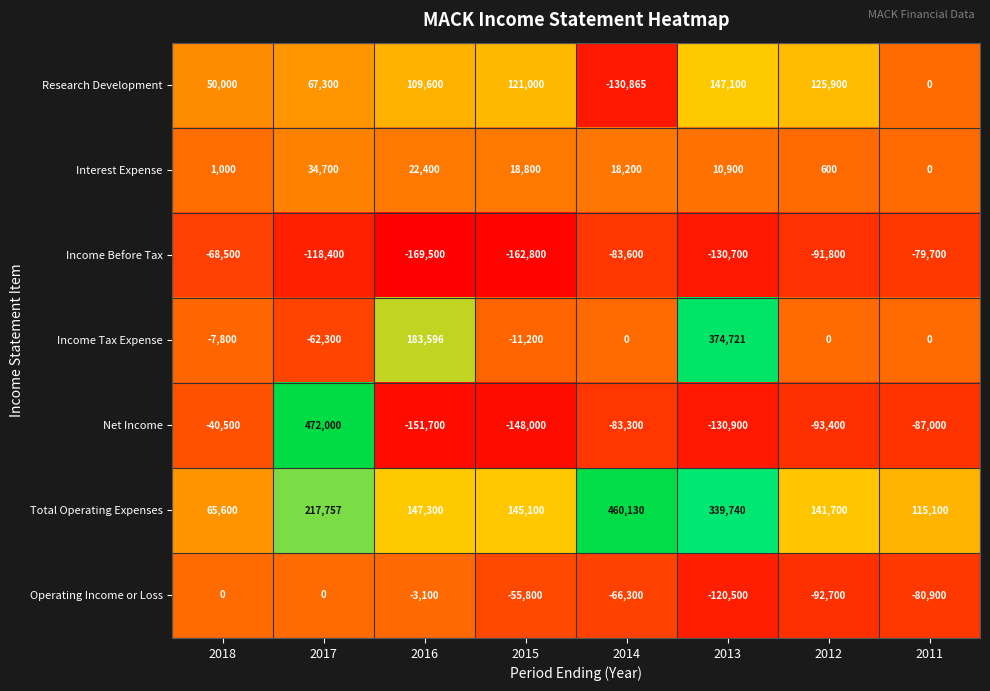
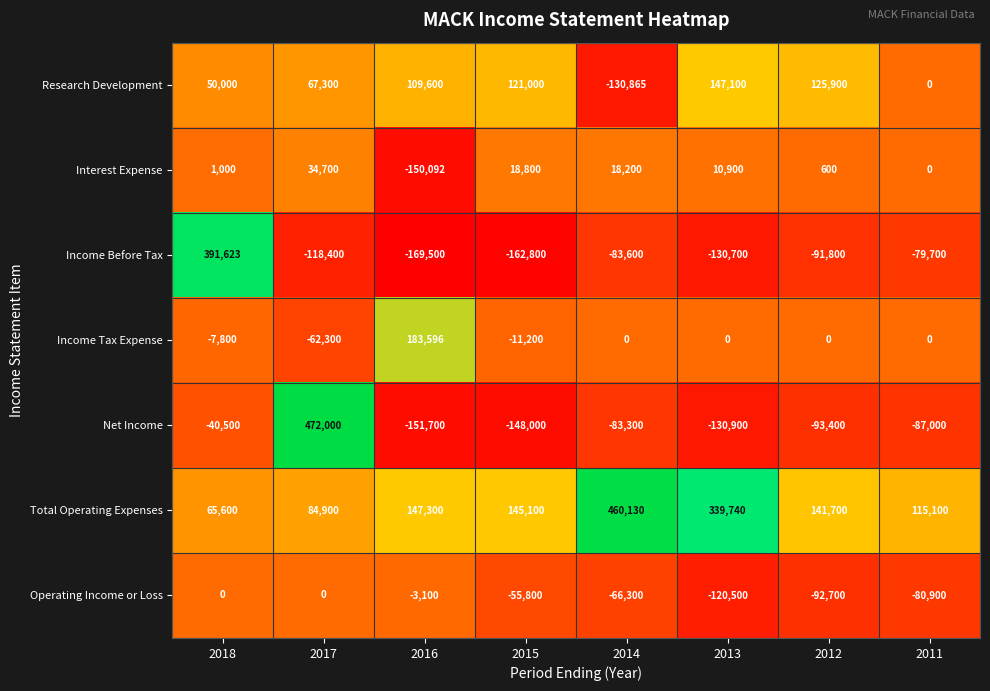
Interest Expense, 2016: 22,400 -> -150,092
Income Before Tax, 2018: -68,500 -> 391,623
Income Tax Expense, 2013: 374,721 -> 0
Total Operating Expenses, 2017: 217,757 -> 84,900
